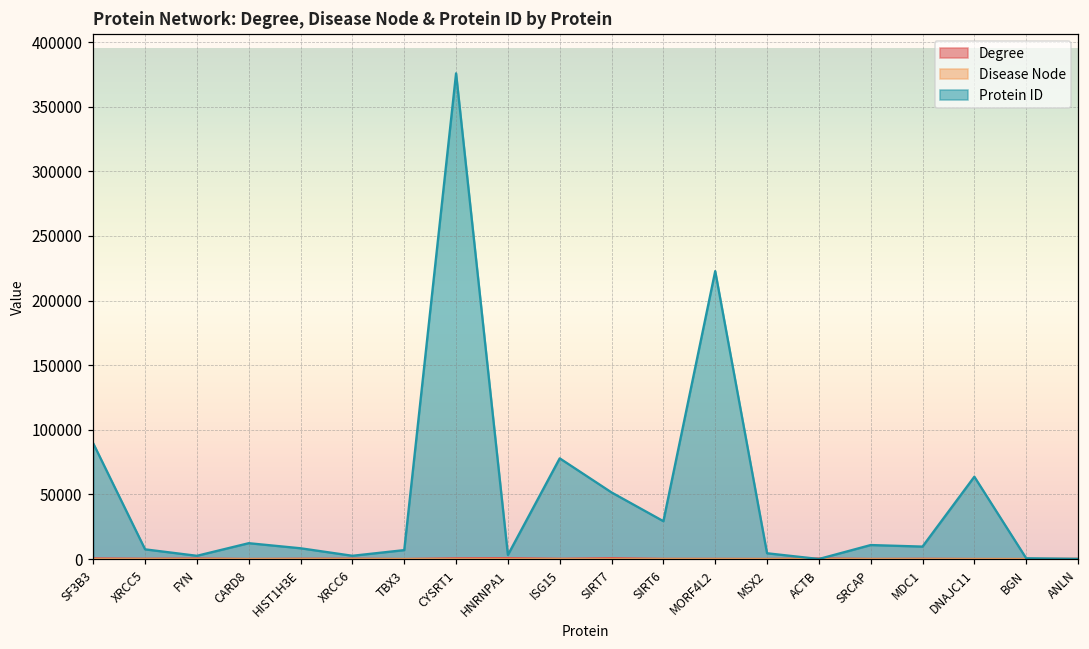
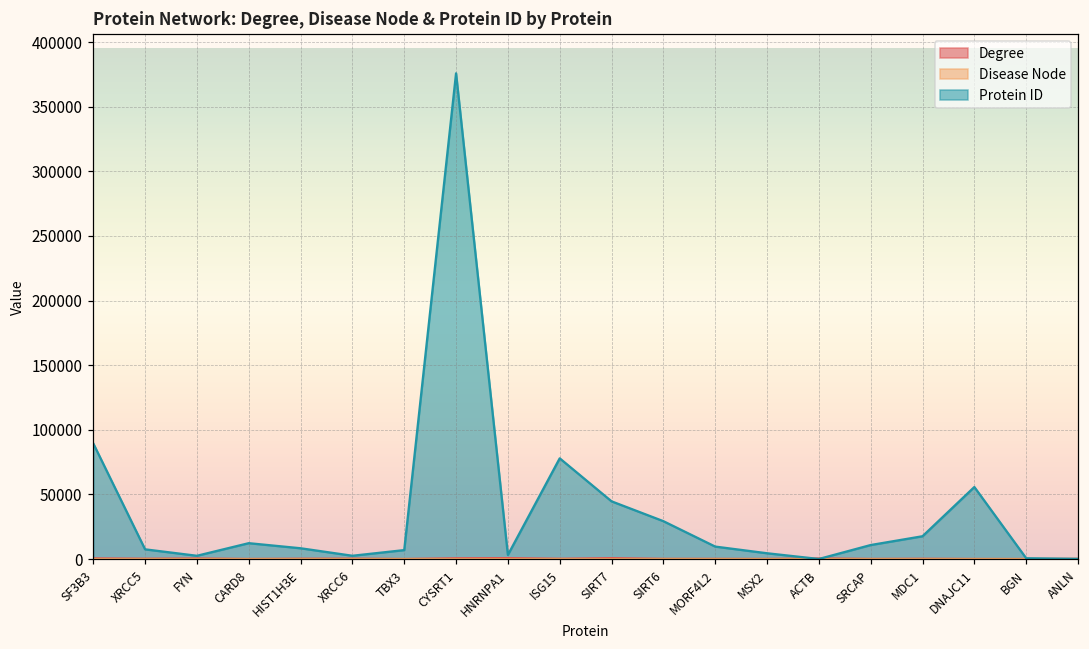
Protein ID, SIRT7: 52000 -> 45000
Protein ID, MORF4L2: 223000 -> 10000
Protein ID, MDC1: 10000 -> 18000
Protein ID, DNAJC11: 64000 -> 56000
